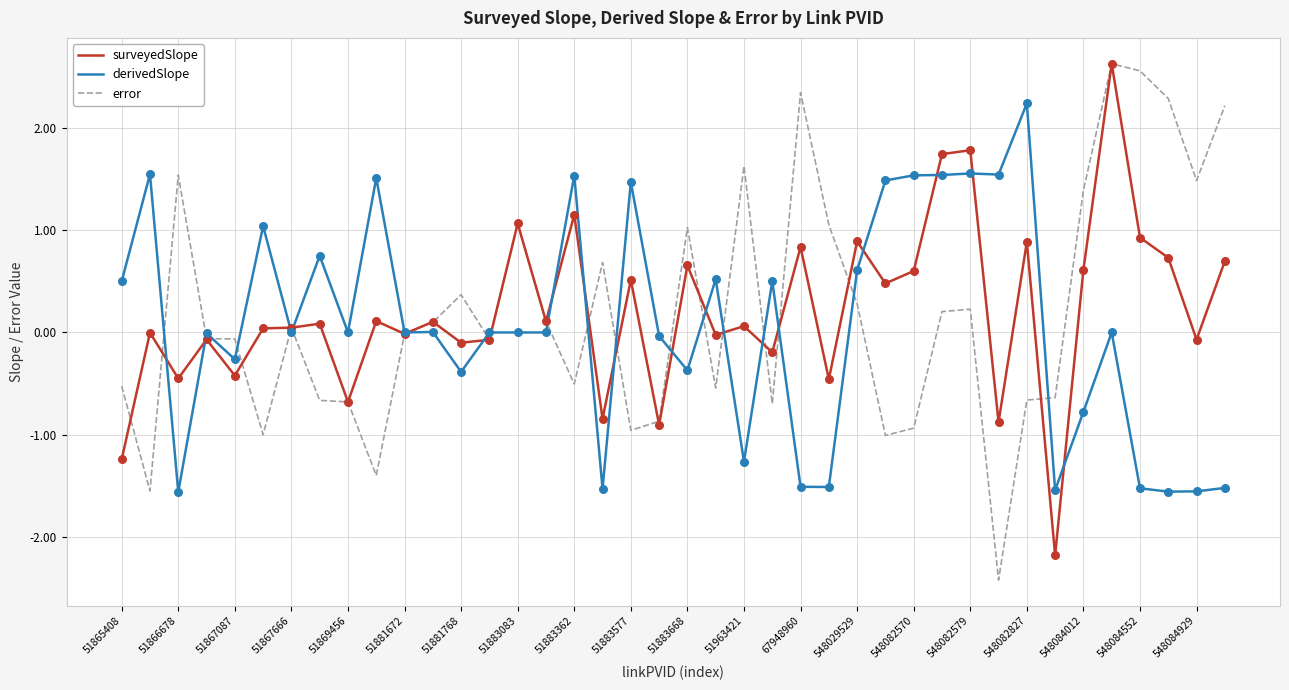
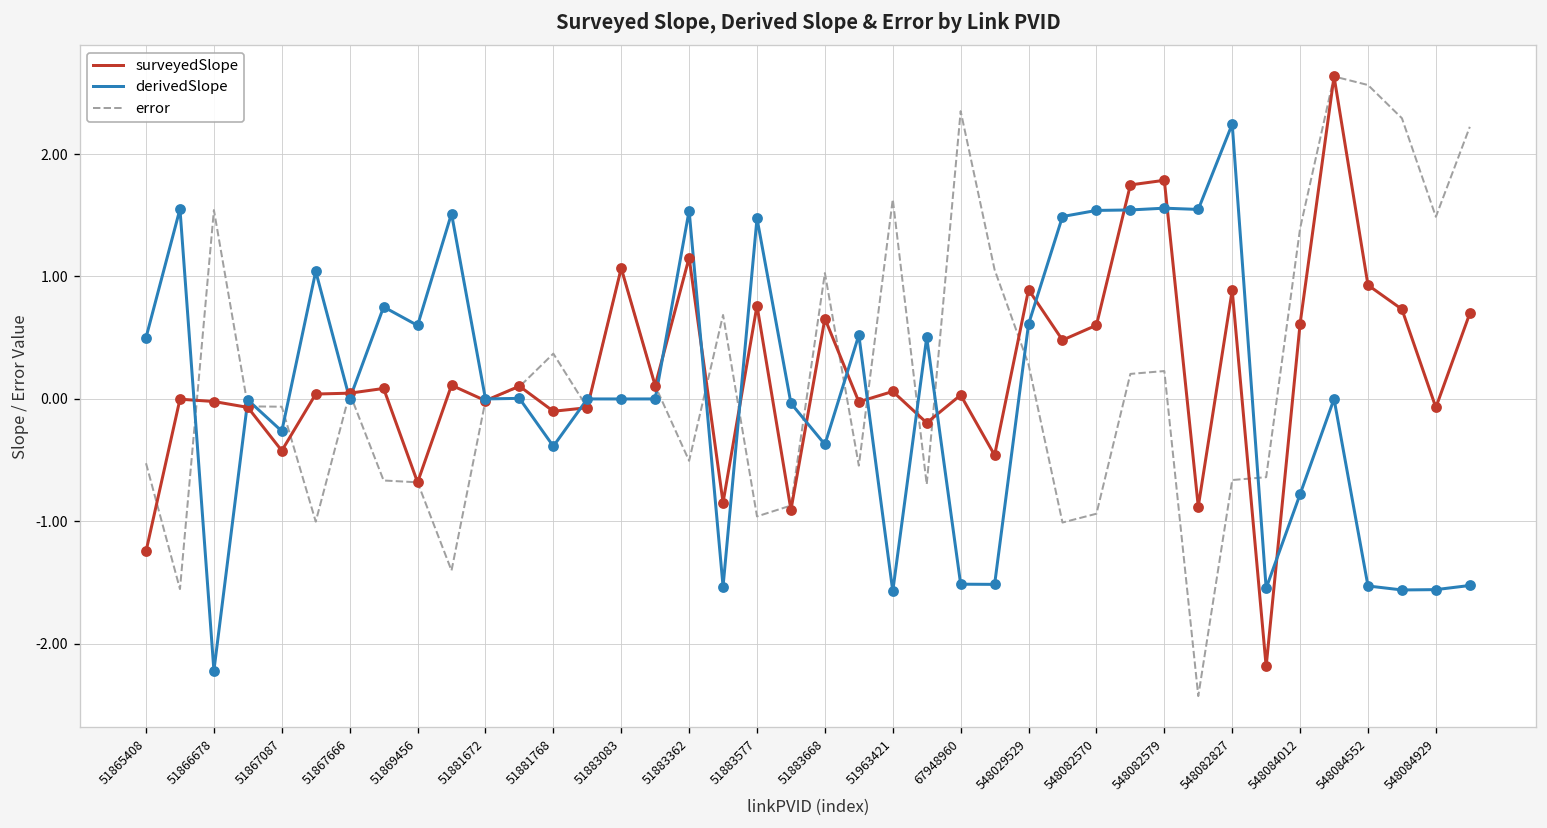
surveyedSlope, 51866678: -0.45 -> -0.02
derivedSlope, 51866678: -1.56 -> -2.22
derivedSlope, 51869456: 0.0 -> 0.6
surveyedSlope, 51883577: 0.51 -> 0.76
derivedSlope, 51963421: -1.27 -> -1.57
surveyedSlope, 67948960: 0.84 -> 0.03
